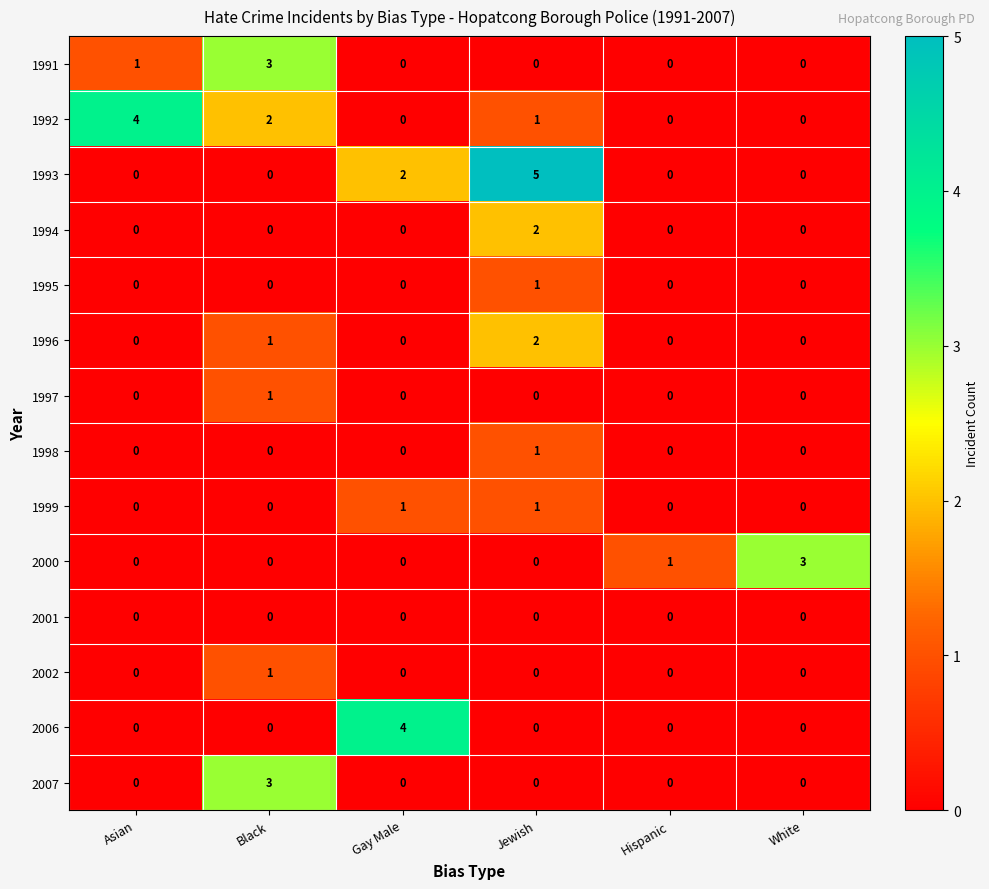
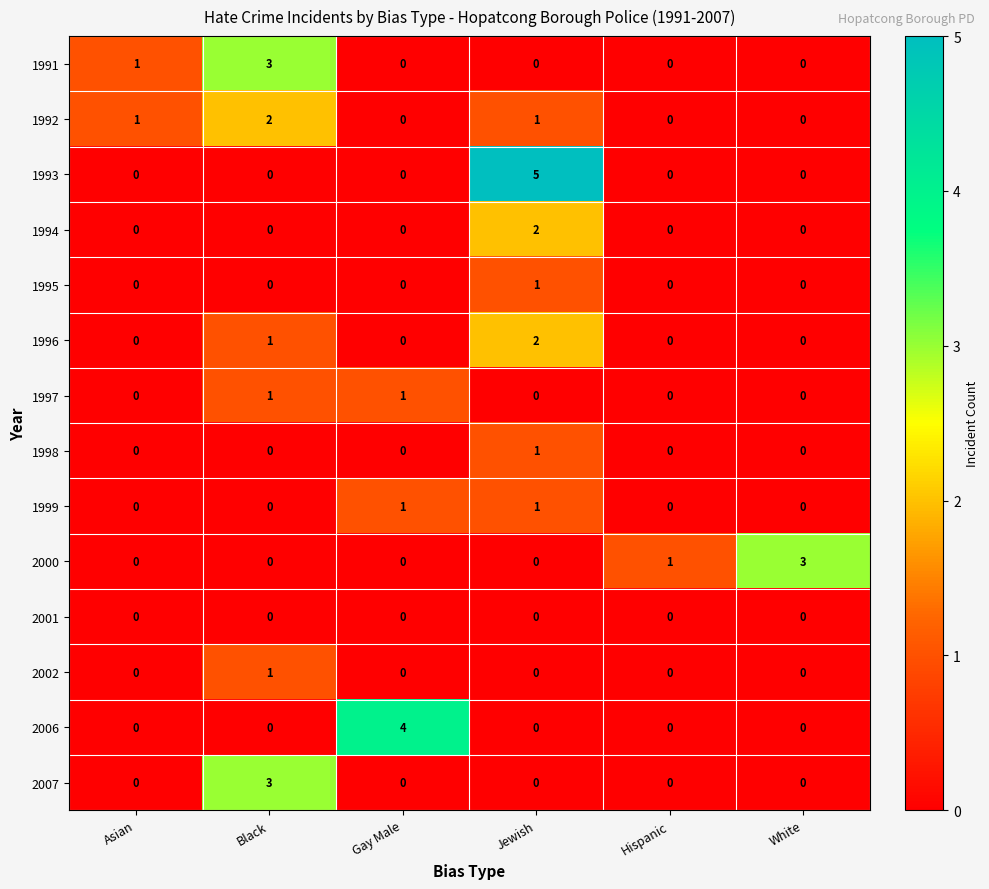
1992, Asian: 4 -> 1
1993, Gay Male: 2 -> 0
1997, Gay Male: 0 -> 1
